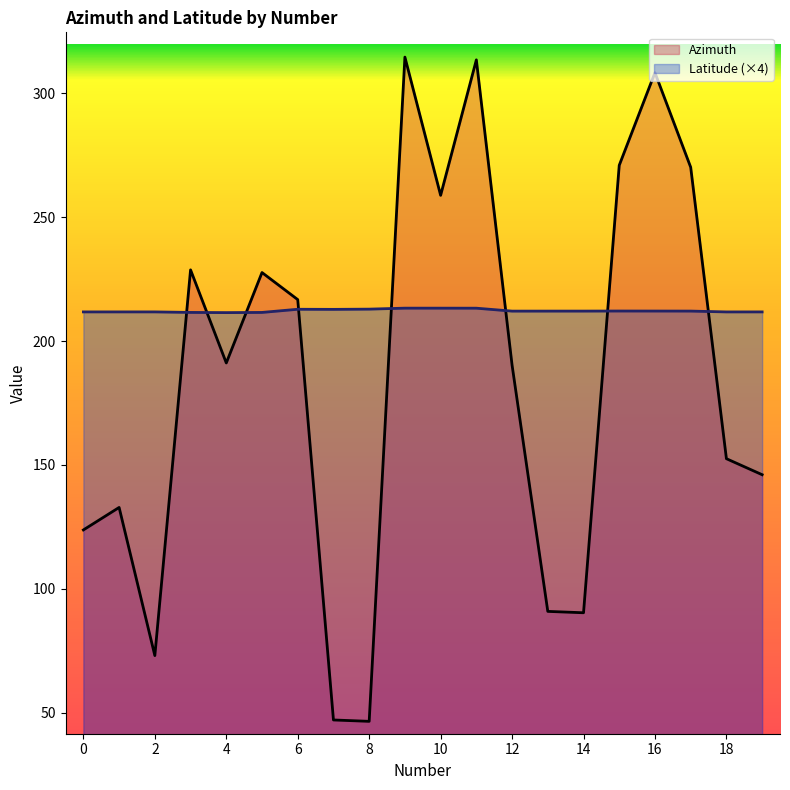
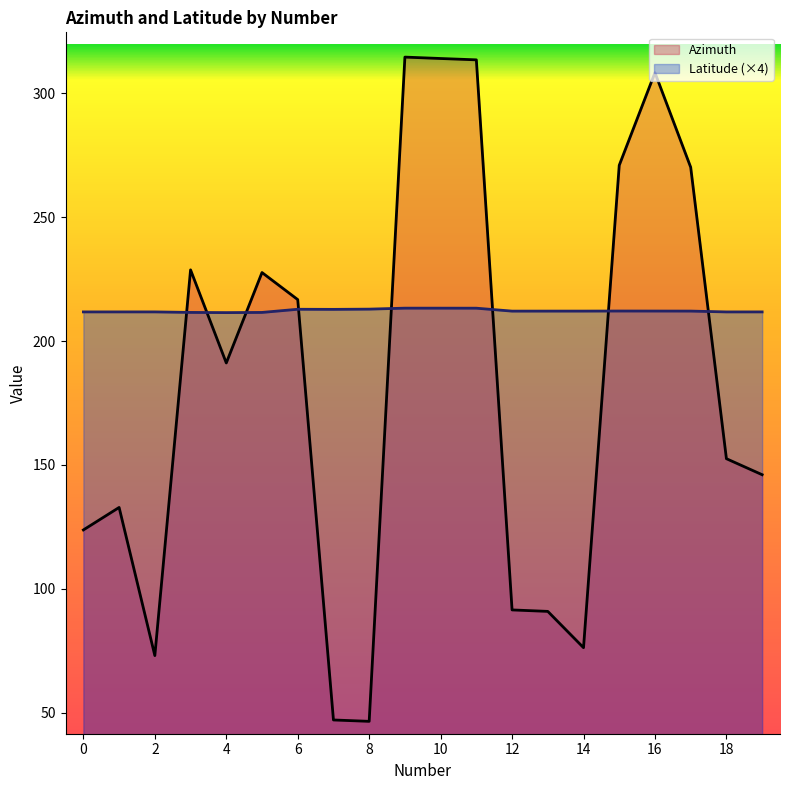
Azimuth, 10: 259 -> 314
Azimuth, 12: 190 -> 91
Azimuth, 14: 90 -> 76
